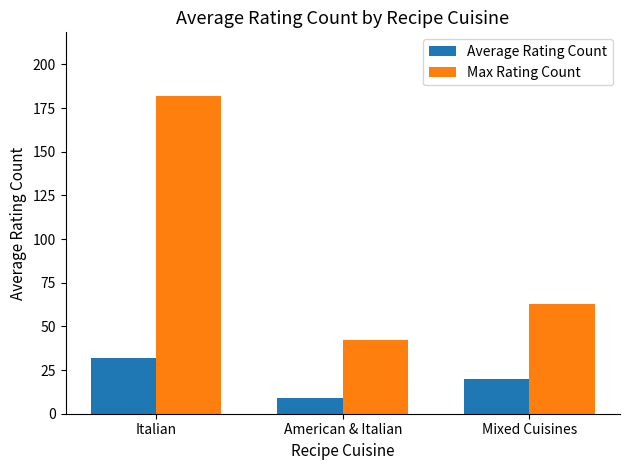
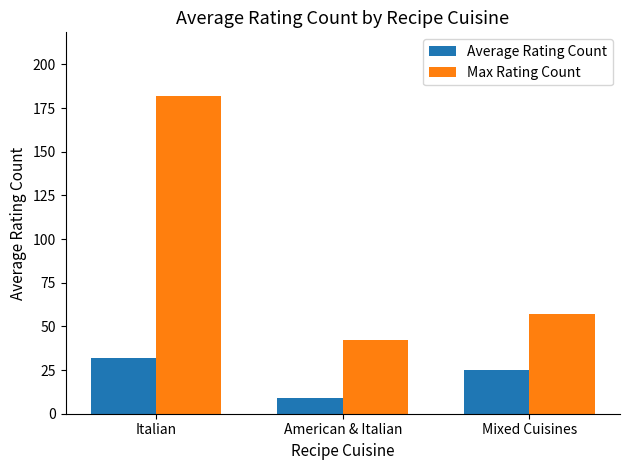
Average Rating Count, Mixed Cuisines: 20 -> 25
Max Rating Count, Mixed Cuisines: 63 -> 57
